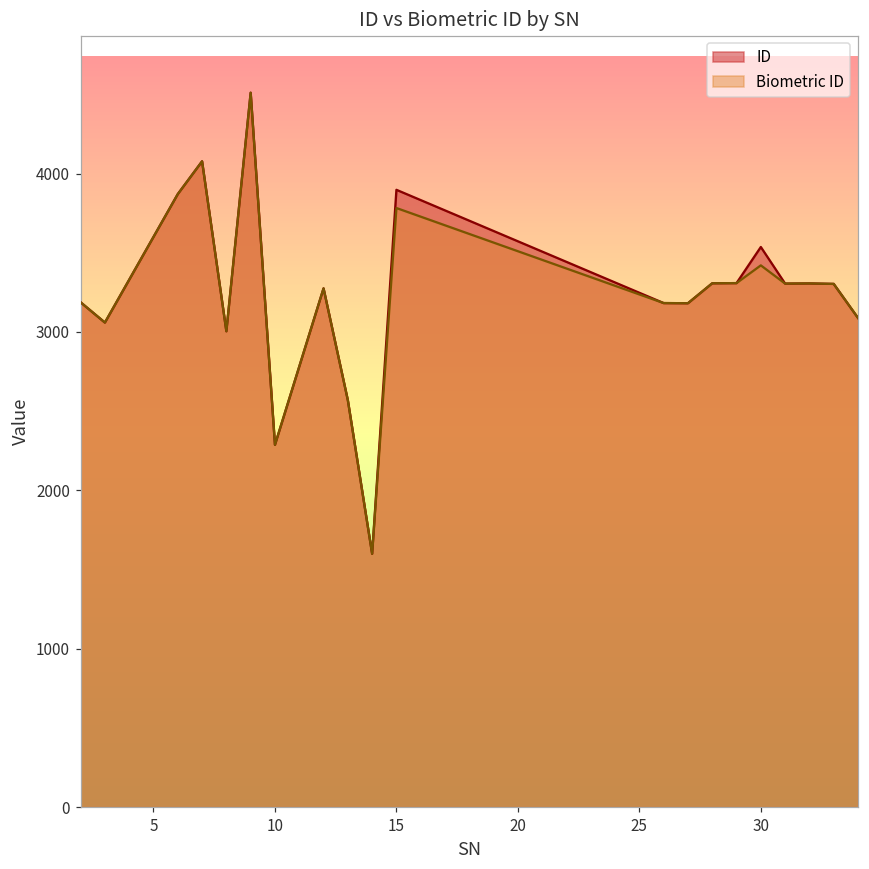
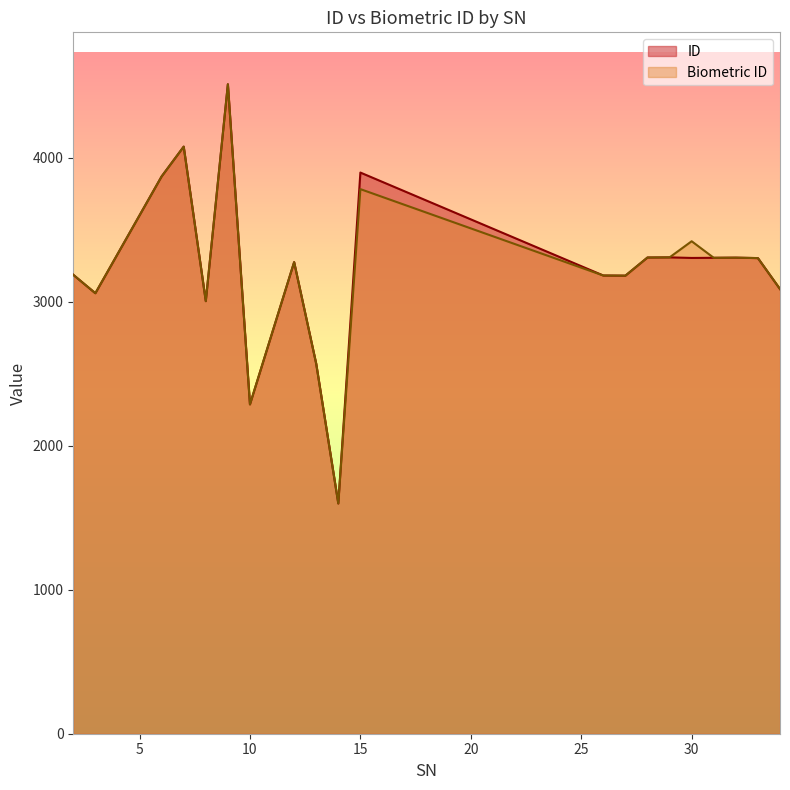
ID, 30: 3540 -> 3300
